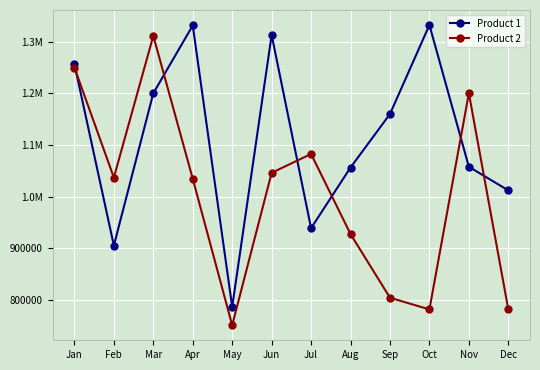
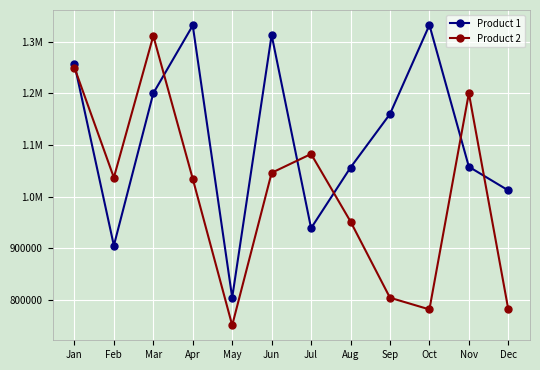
Product 1, May: 790000 -> 810000
Product 2, Aug: 930000 -> 950000
